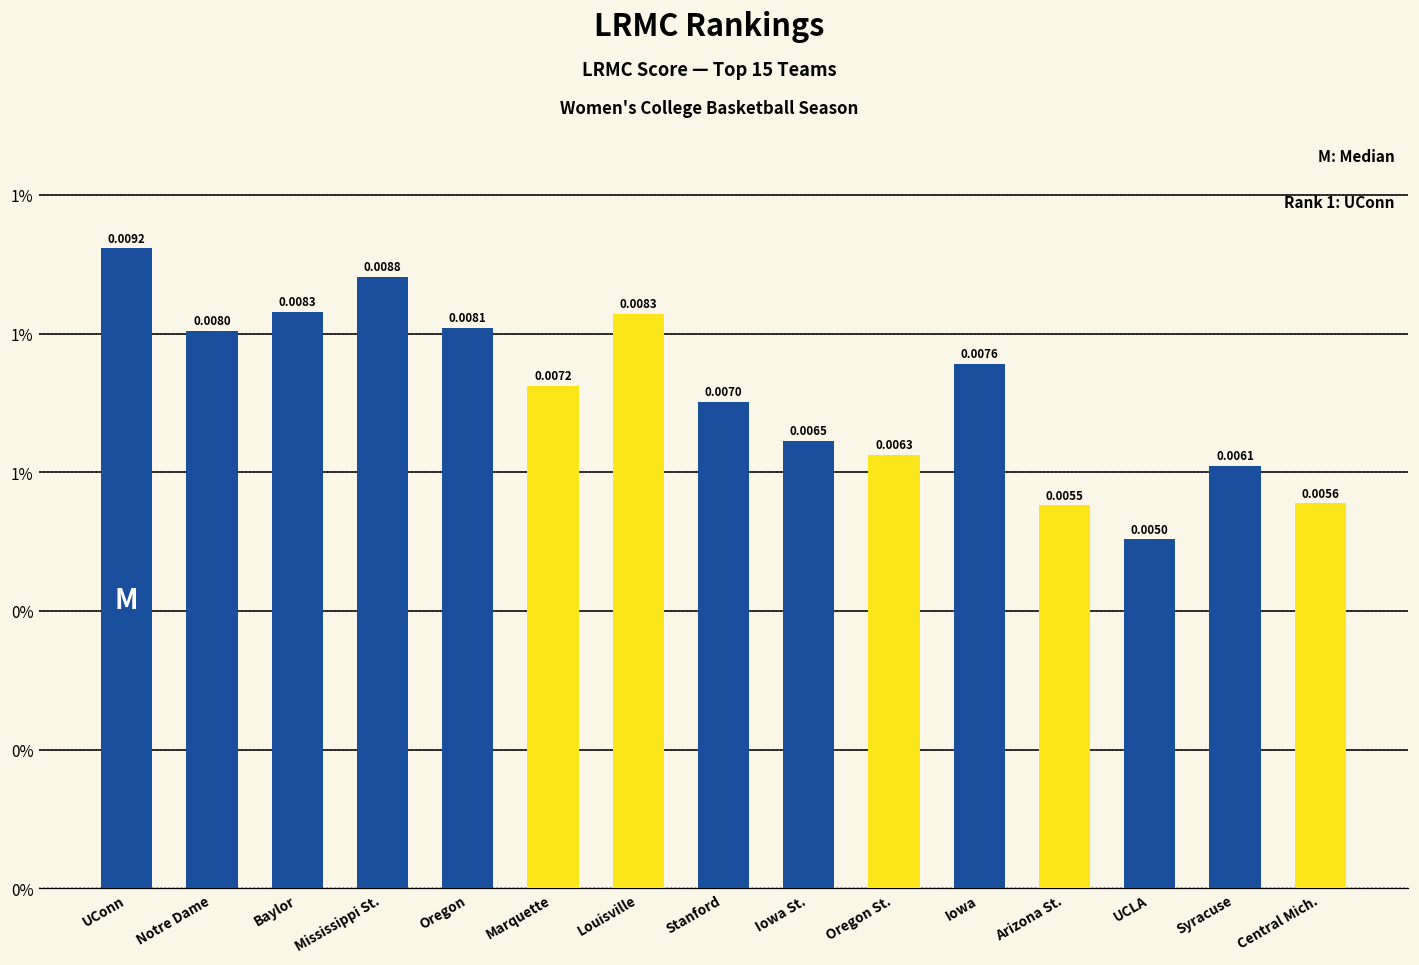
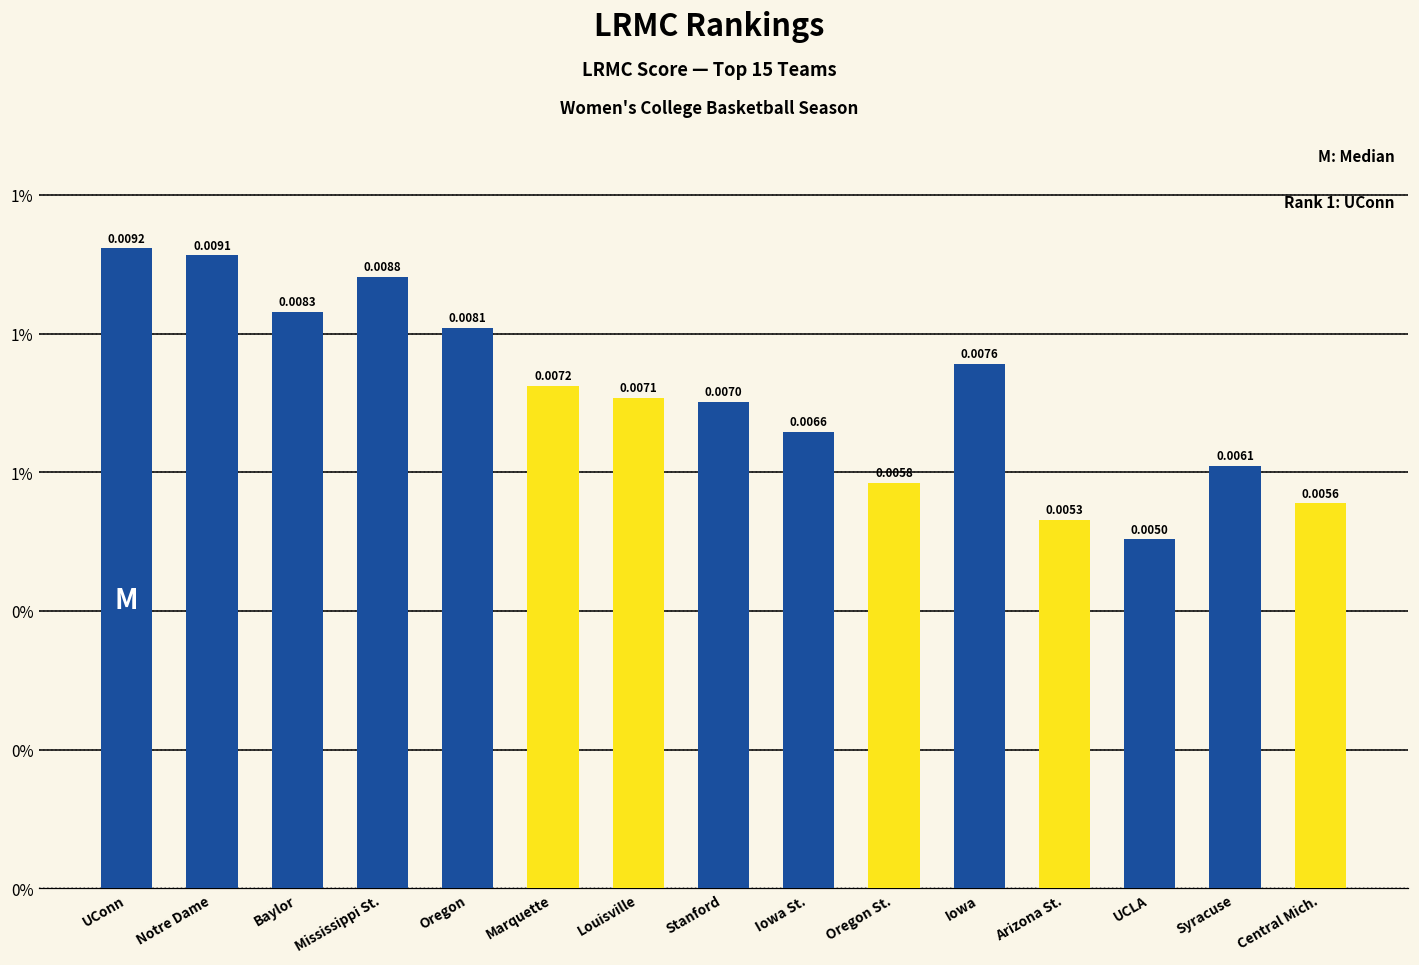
Notre Dame: 0.0080 -> 0.0091
Louisville: 0.0083 -> 0.0071
Iowa St.: 0.0065 -> 0.0066
Oregon St.: 0.0063 -> 0.0058
Arizona St.: 0.0055 -> 0.0053
